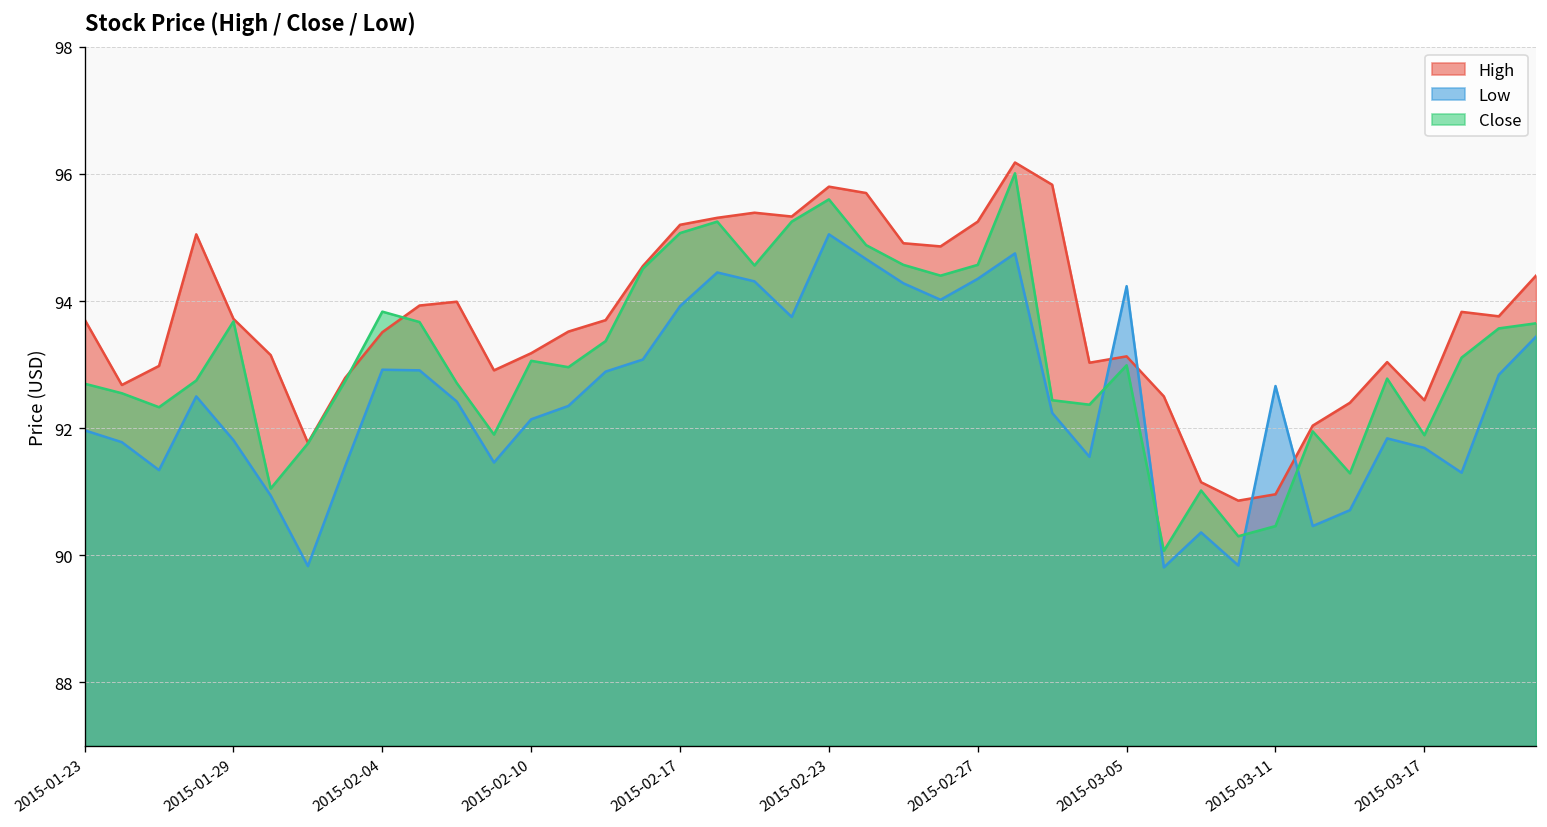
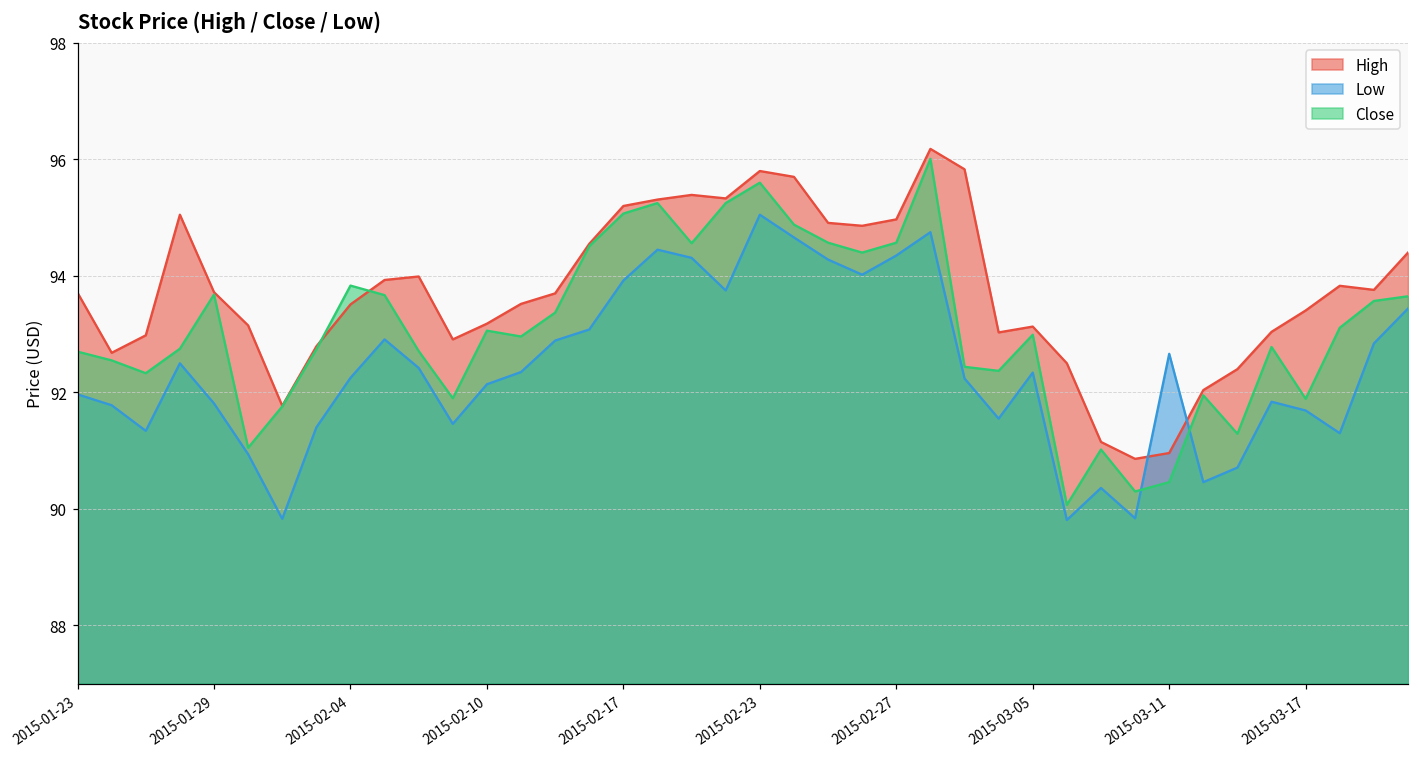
Low, 2015-02-04: 92.9 -> 92.3
High, 2015-02-27: 95.3 -> 95.0
Low, 2015-03-05: 94.2 -> 92.3
High, 2015-03-17: 92.4 -> 93.4
